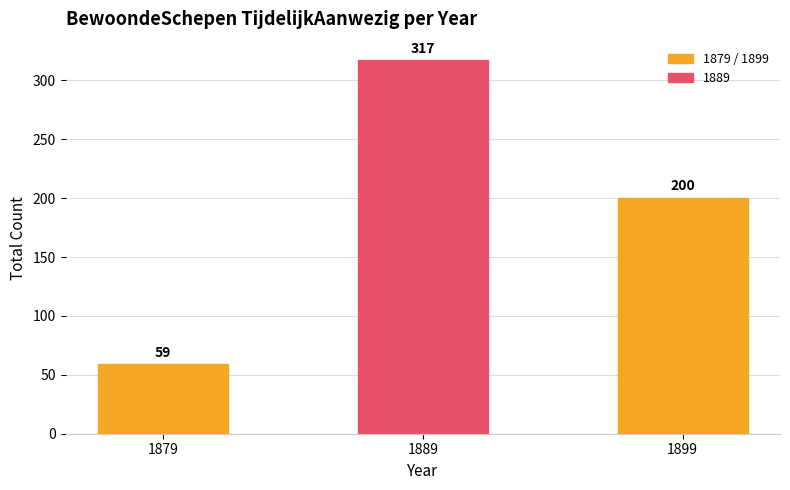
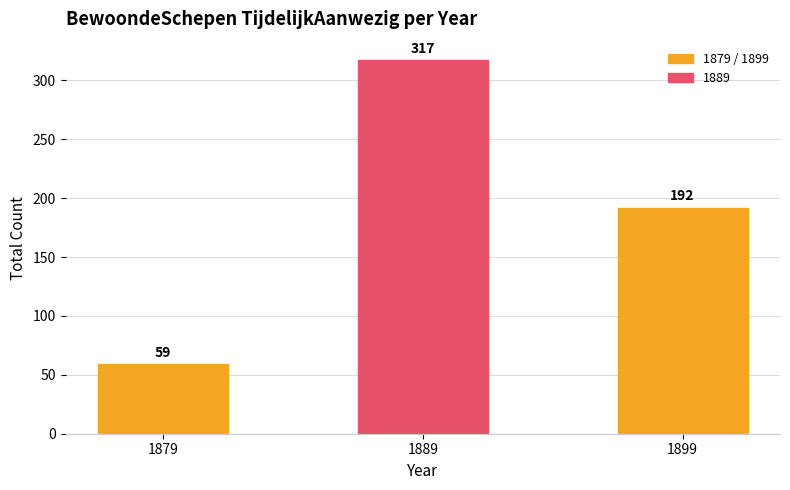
1899: 200 -> 192
